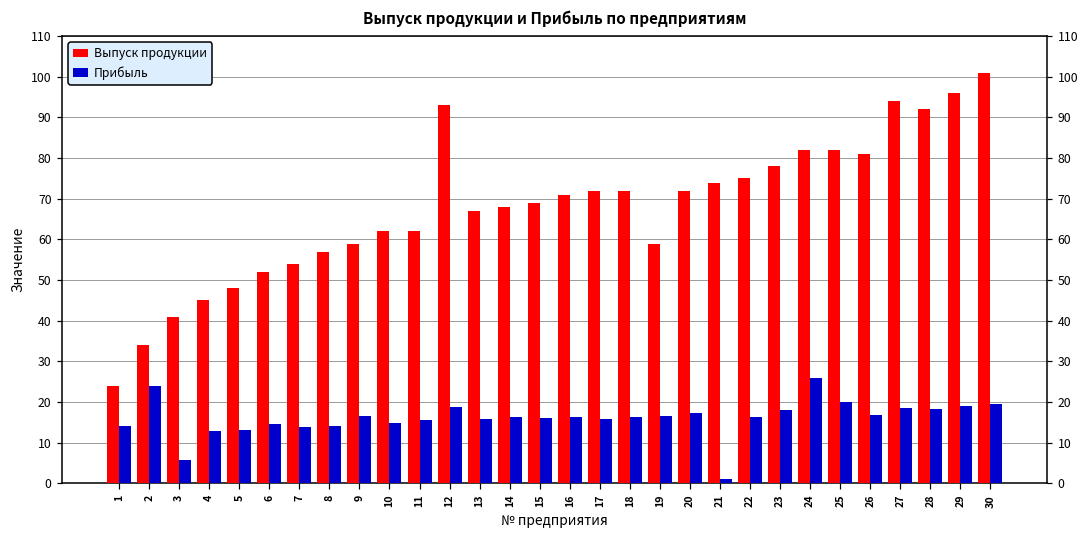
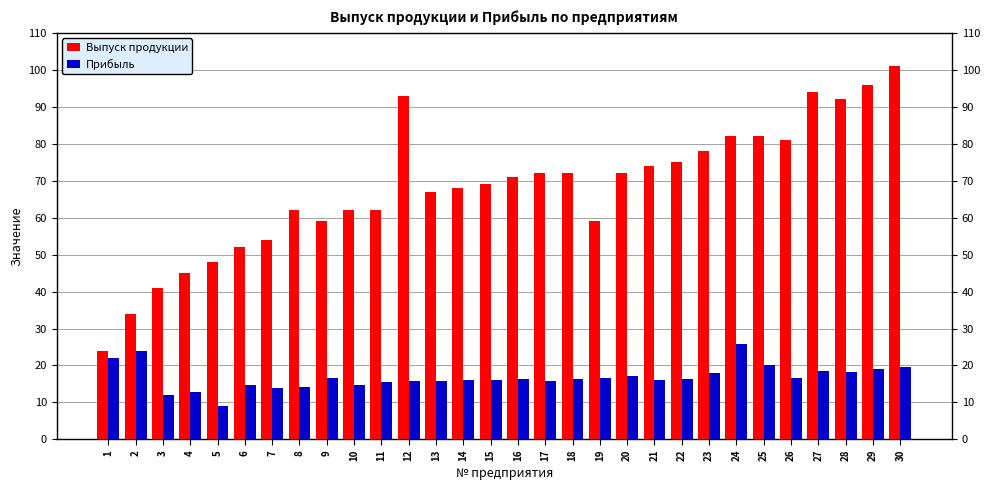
Прибыль, 1: 14 -> 22
Прибыль, 3: 6 -> 12
Прибыль, 5: 13 -> 9
Выпуск продукции, 8: 57 -> 62
Прибыль, 12: 19 -> 16
Прибыль, 21: 1 -> 16
